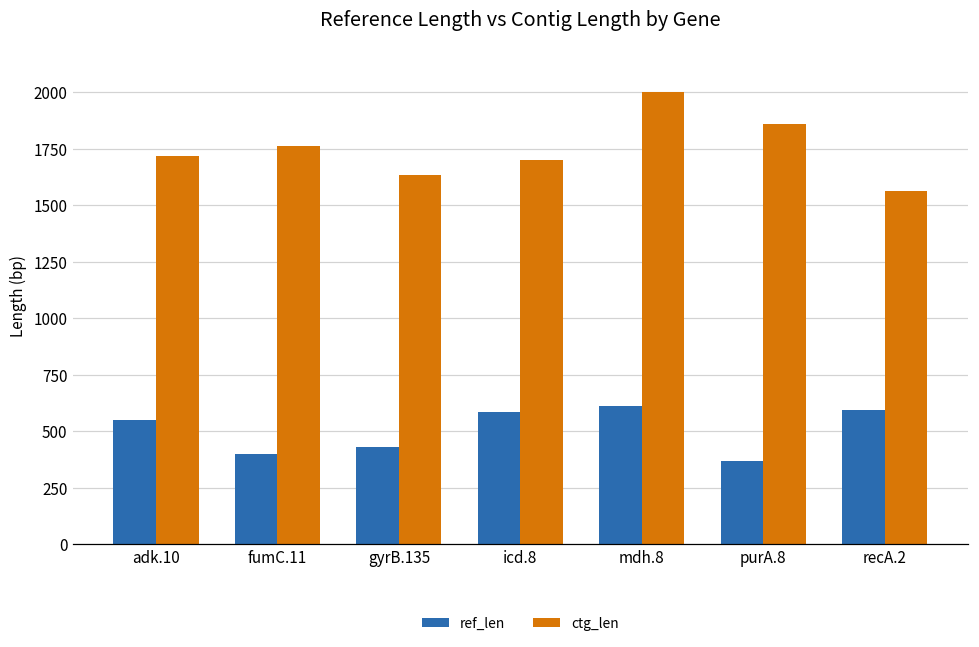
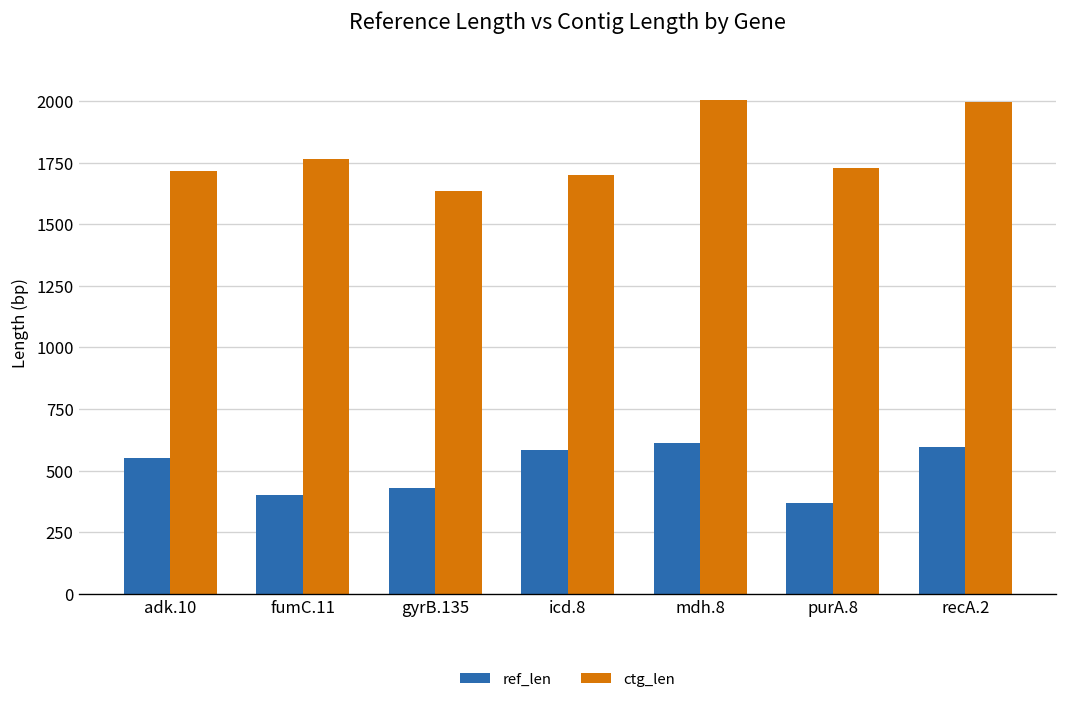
ctg_len, purA.8: 1860 -> 1730
ctg_len, recA.2: 1560 -> 2000
